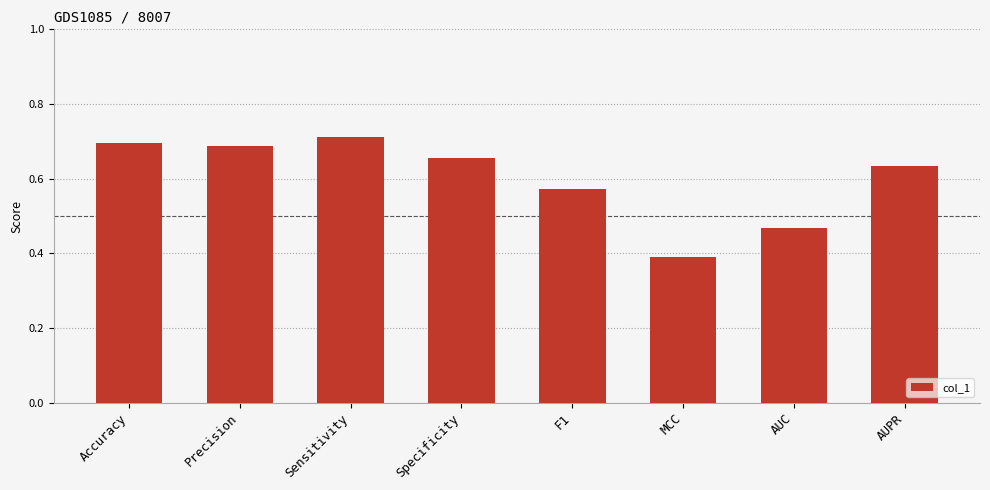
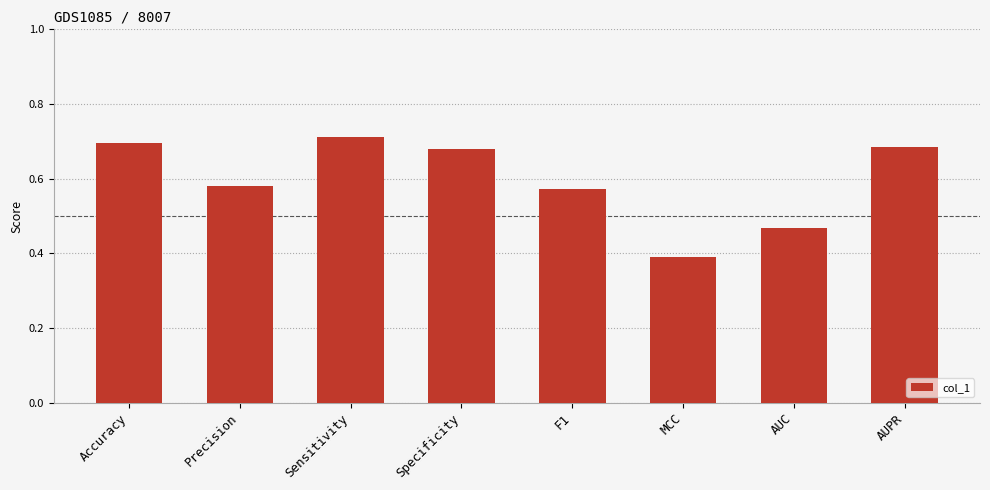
Precision: 0.69 -> 0.58
Specificity: 0.66 -> 0.68
AUPR: 0.63 -> 0.68
